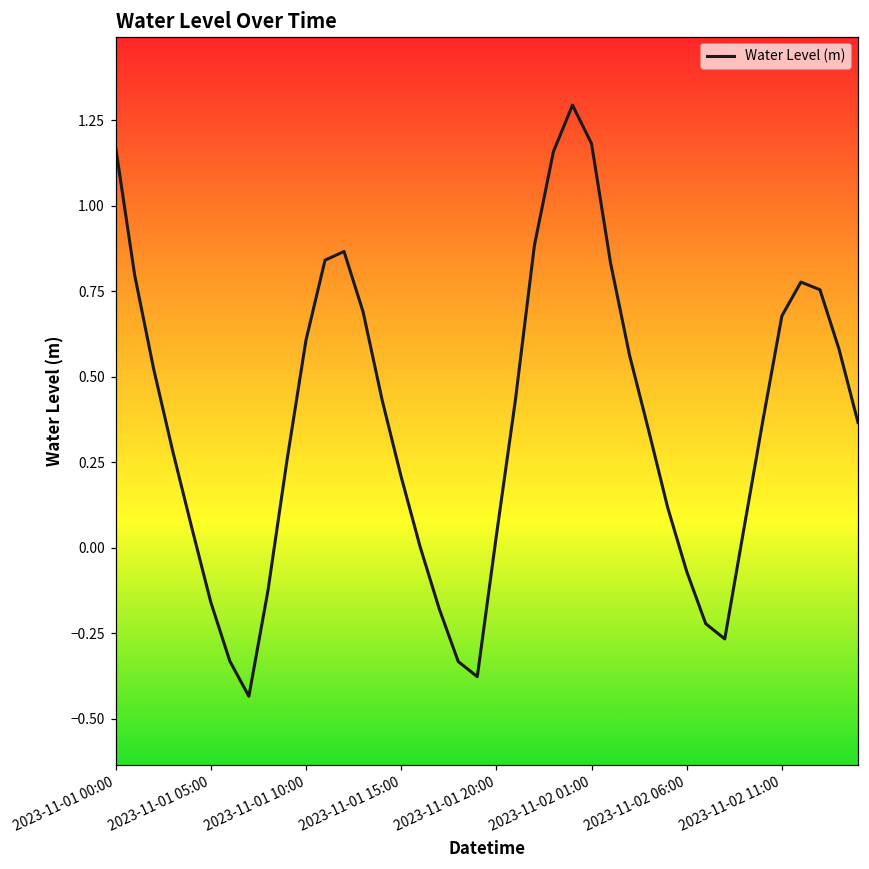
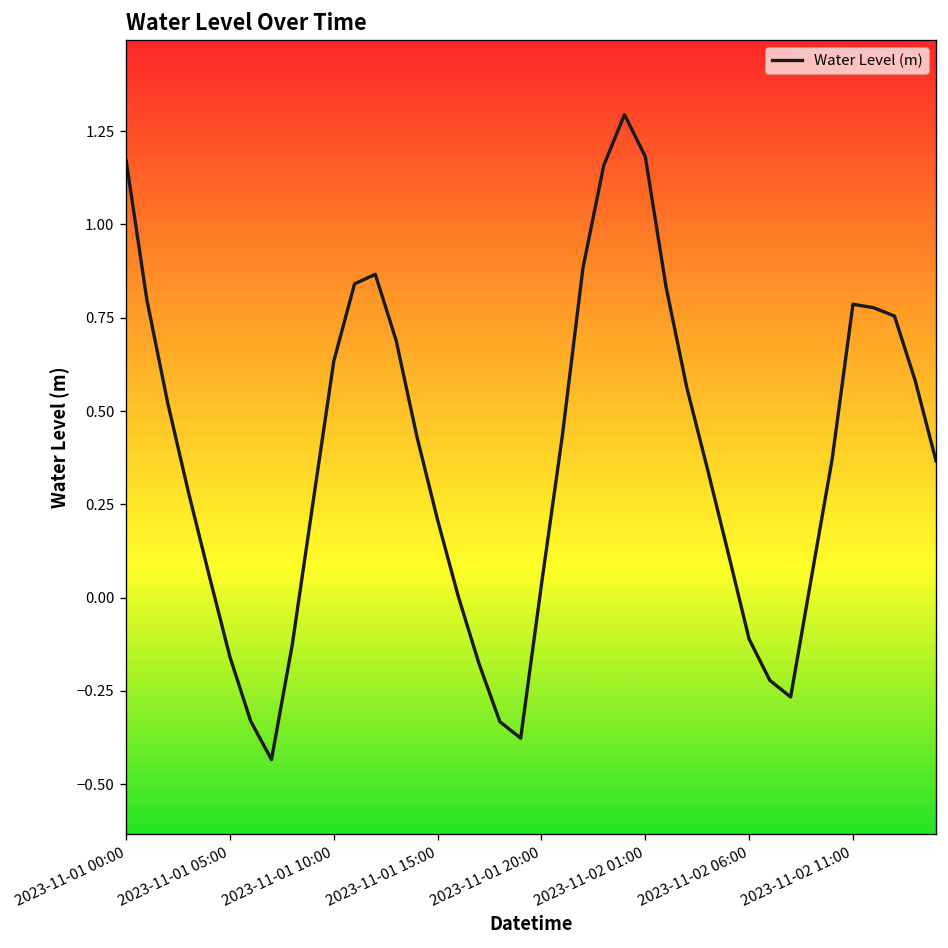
2023-11-01 10:00: 0.61 -> 0.63
2023-11-02 06:00: -0.07 -> -0.11
2023-11-02 11:00: 0.68 -> 0.79
